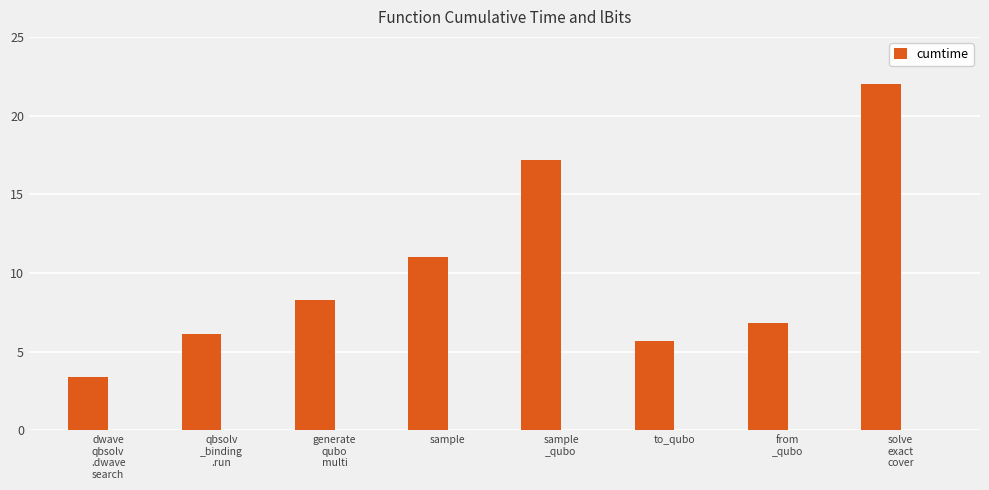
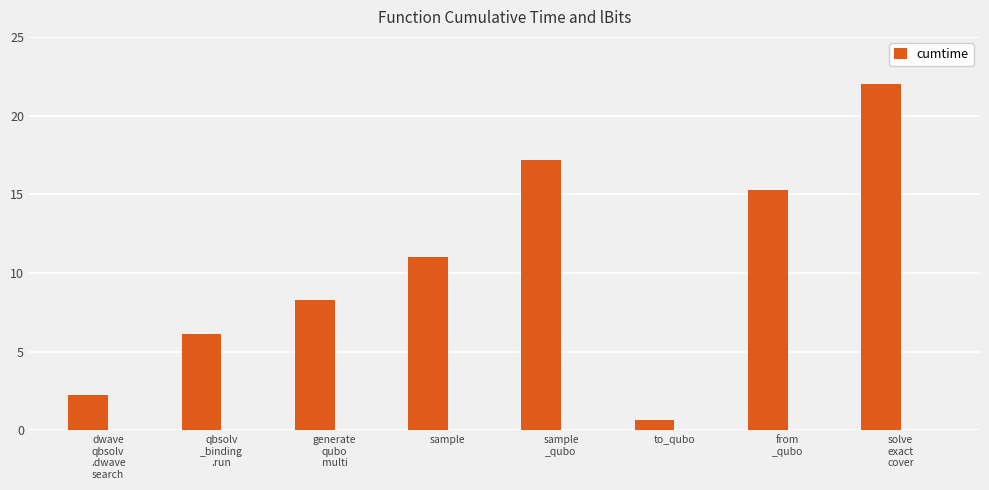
dwave qbsolv .dwave search: 3.4 -> 2.2
to_qubo: 5.7 -> 0.7
from _qubo: 6.8 -> 15.3
